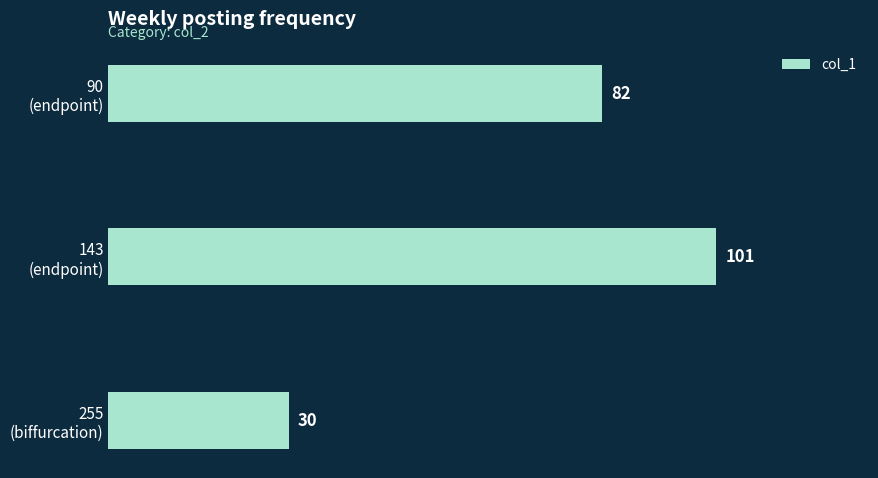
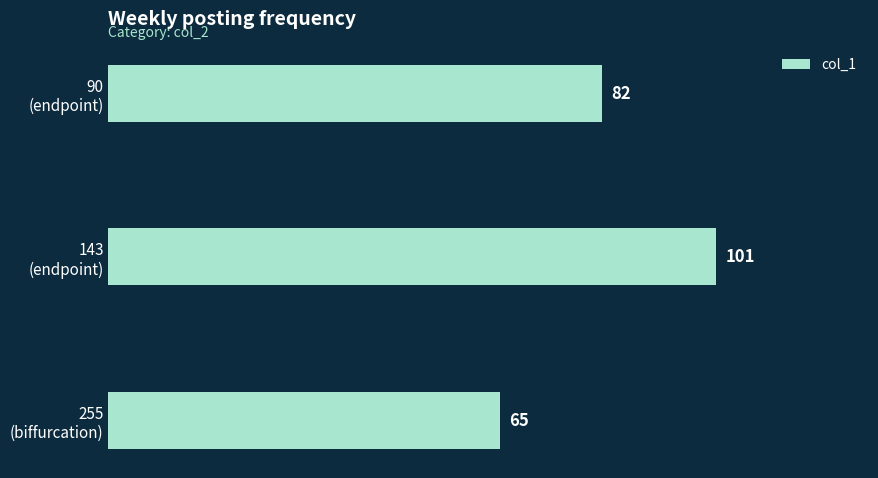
255 (biffurcation): 30 -> 65
